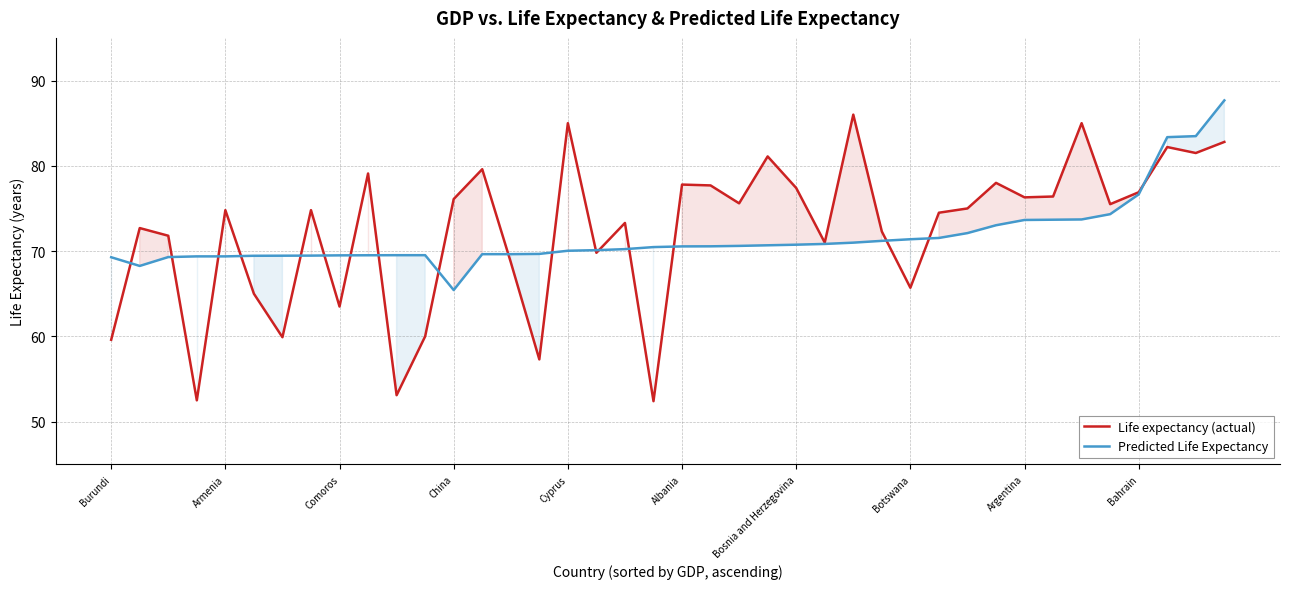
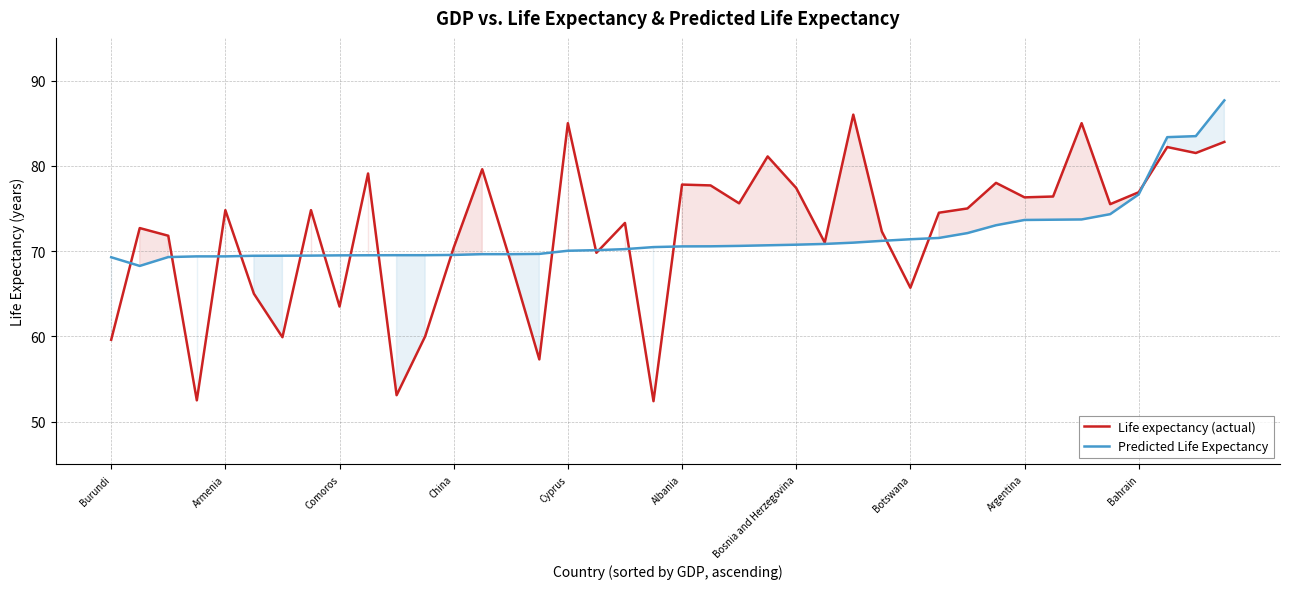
Life expectancy (actual), China: 76 -> 70
Predicted Life Expectancy, China: 65 -> 70
